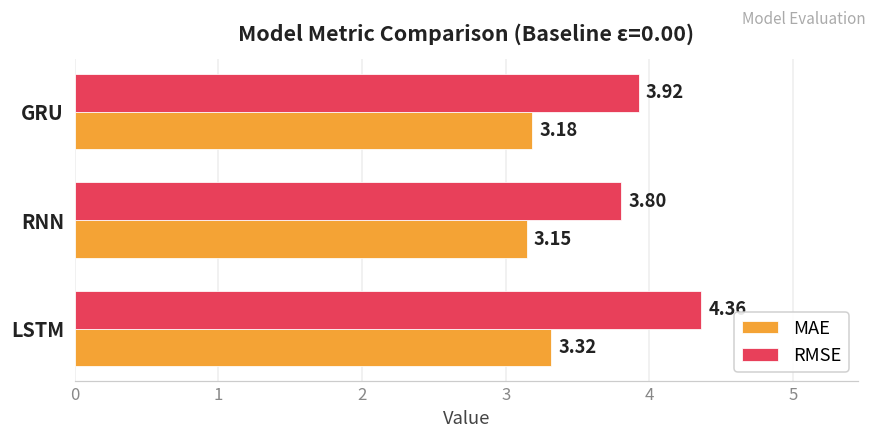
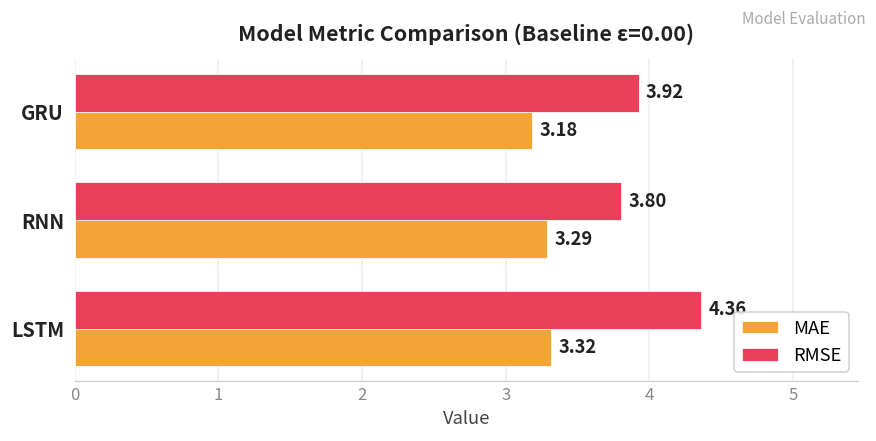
MAE, RNN: 3.15 -> 3.29
